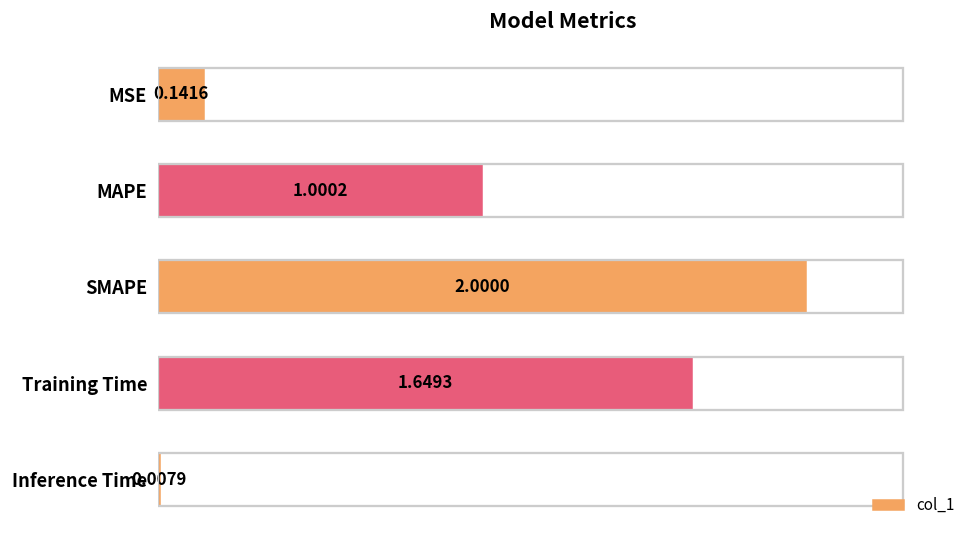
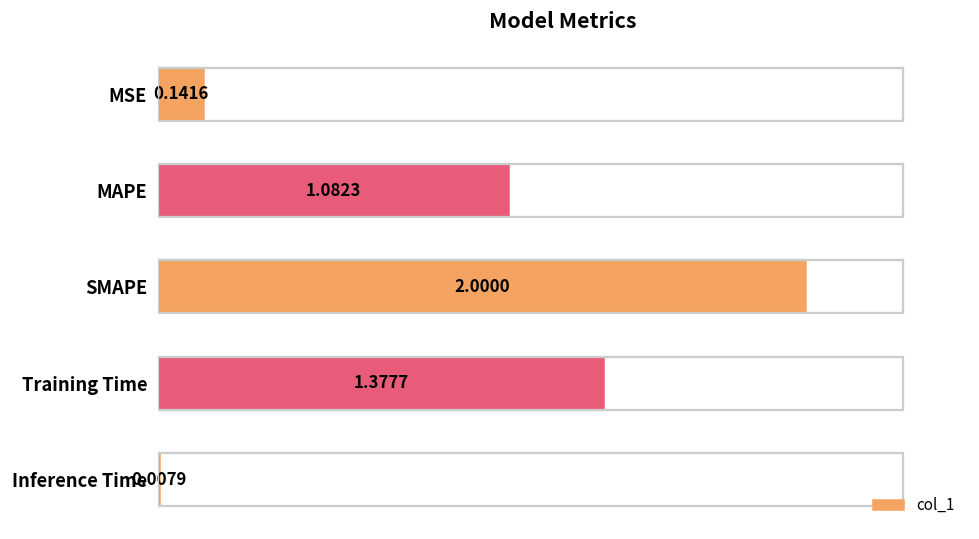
MAPE: 1.0002 -> 1.0823
Training Time: 1.6493 -> 1.3777
